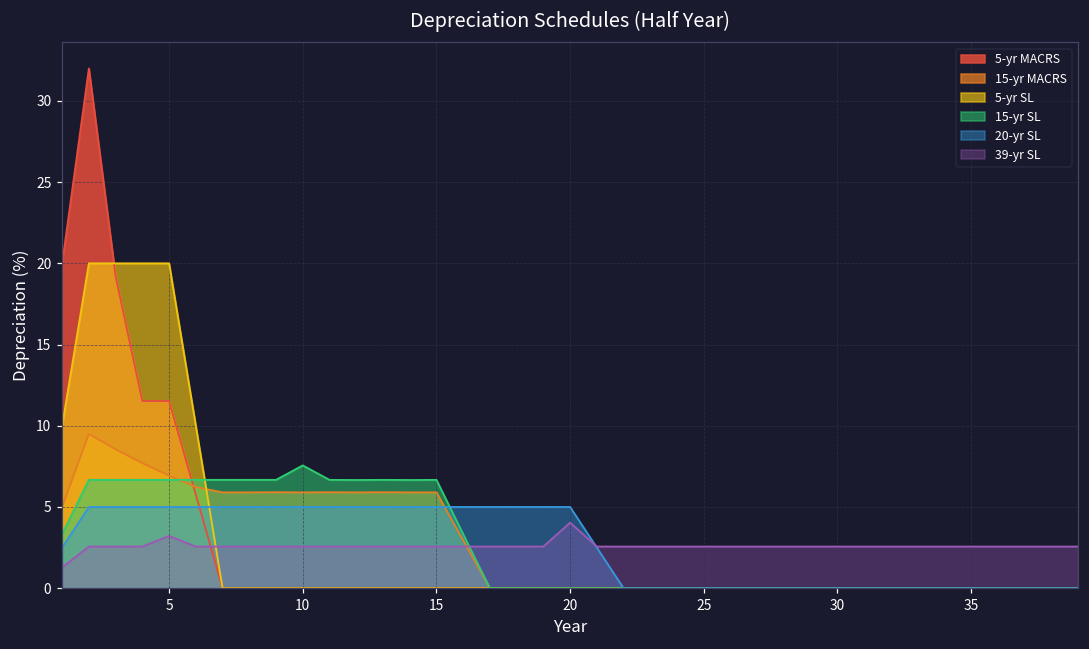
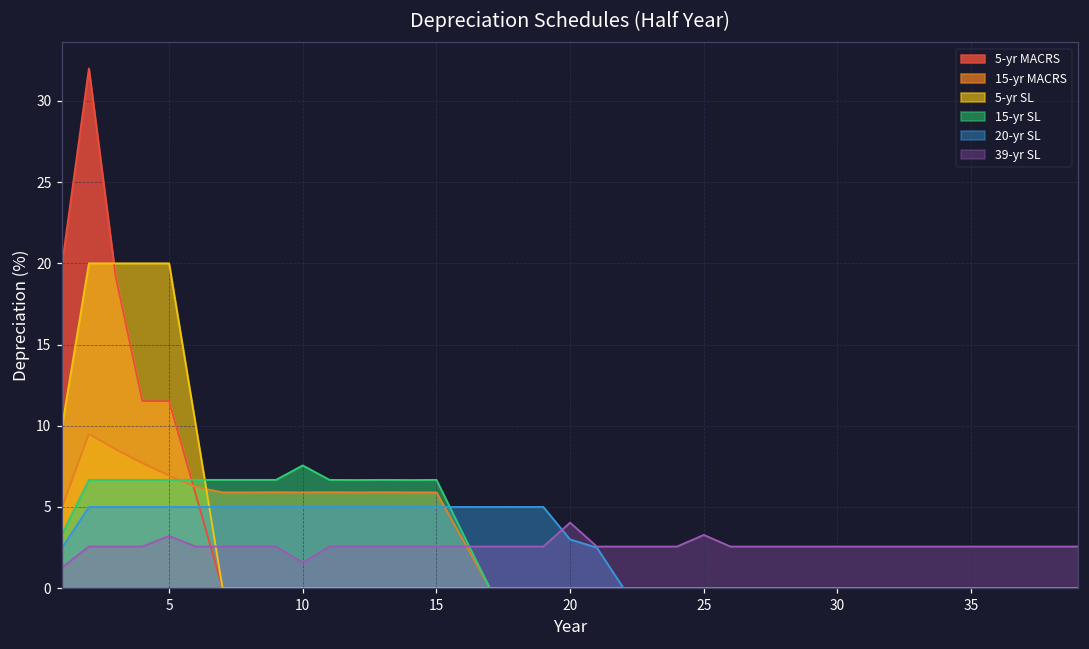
39-yr SL, 10: 2.6 -> 1.6
20-yr SL, 20: 5 -> 3
39-yr SL, 25: 2.6 -> 3.3
